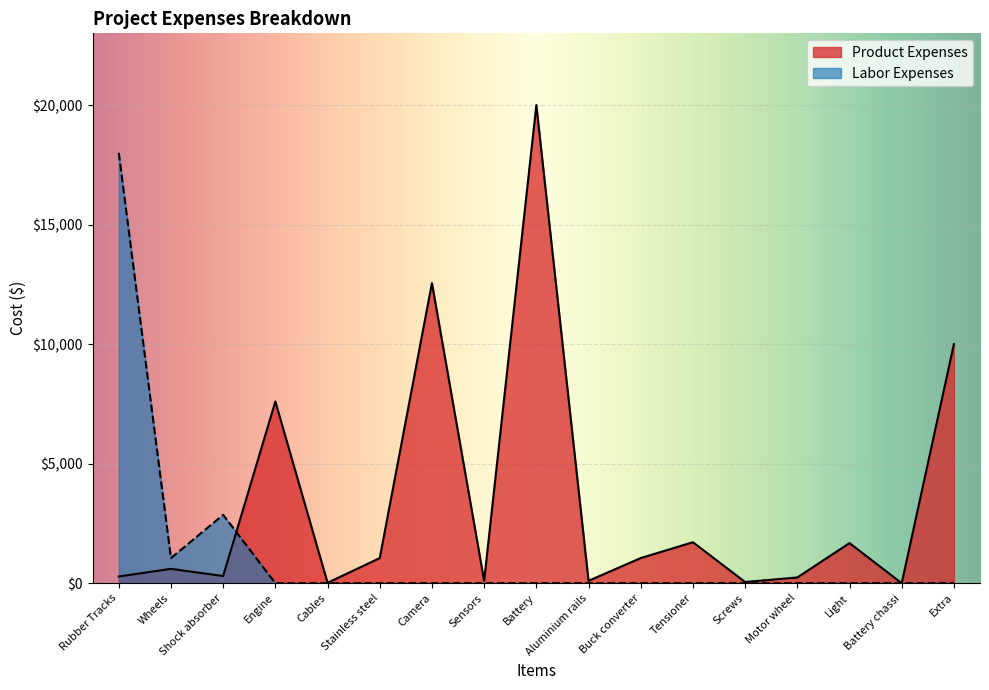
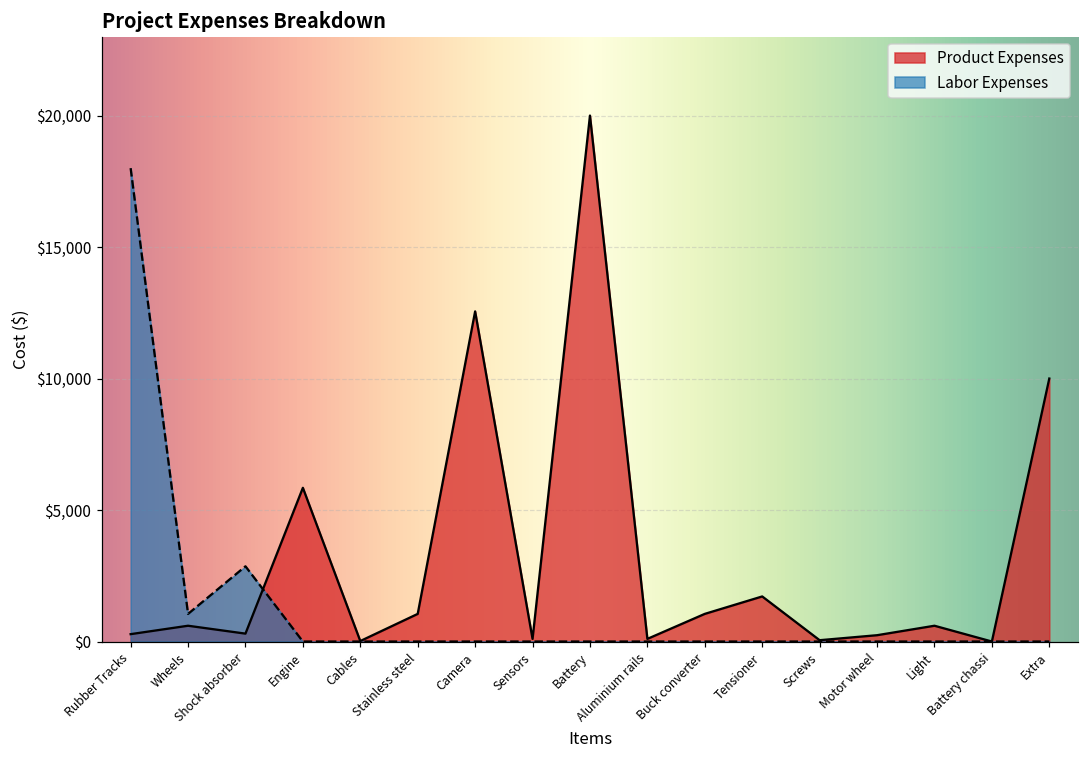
Product Expenses, Engine: $7,600 -> $5,800
Product Expenses, Light: $1,700 -> $600
